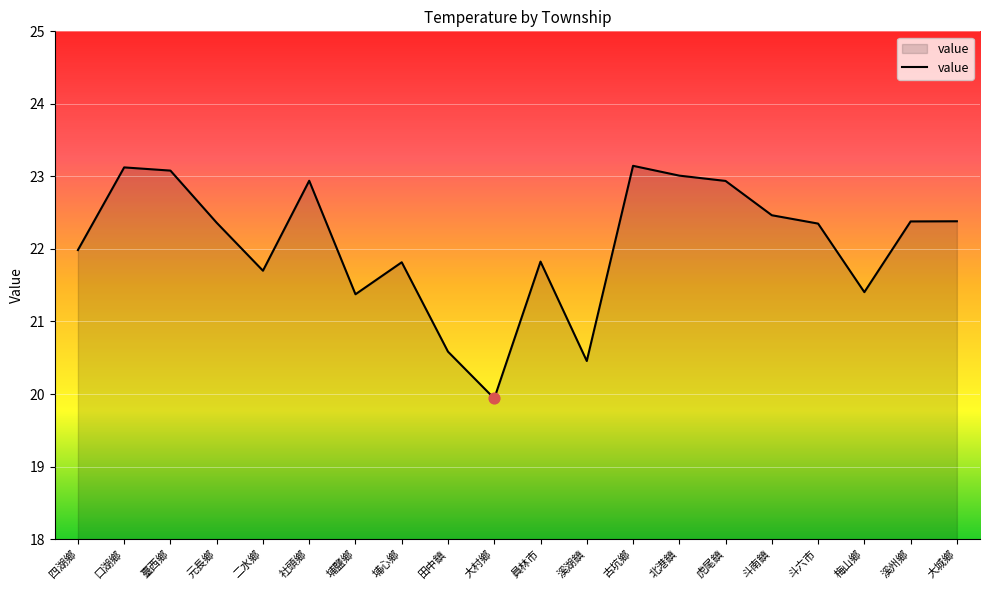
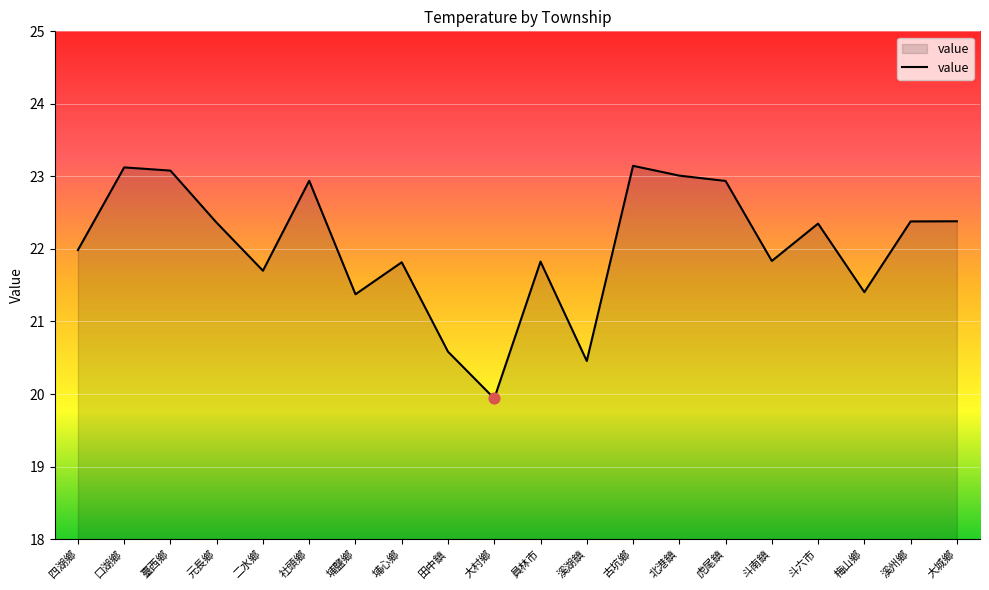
value, 斗南鎮: 22.5 -> 21.8
